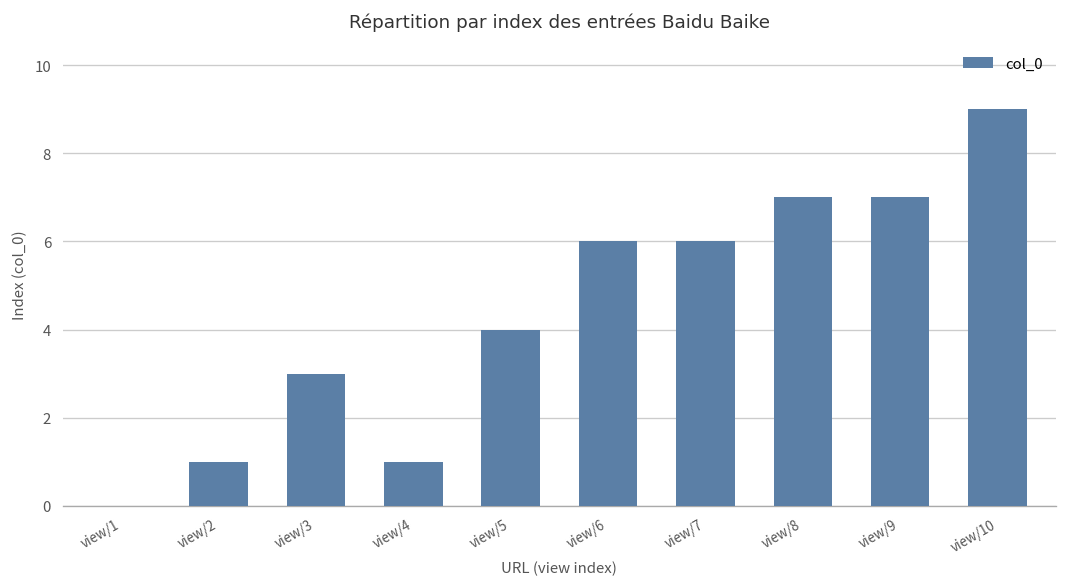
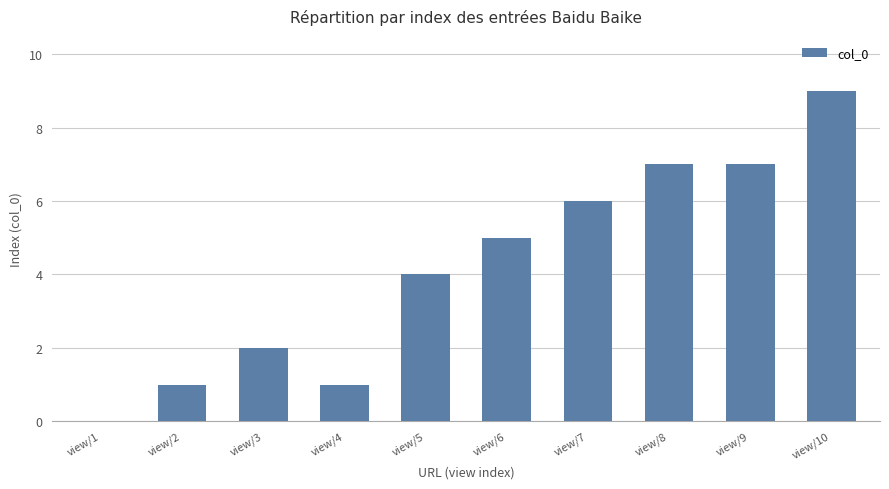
view/3: 3 -> 2
view/6: 6 -> 5
